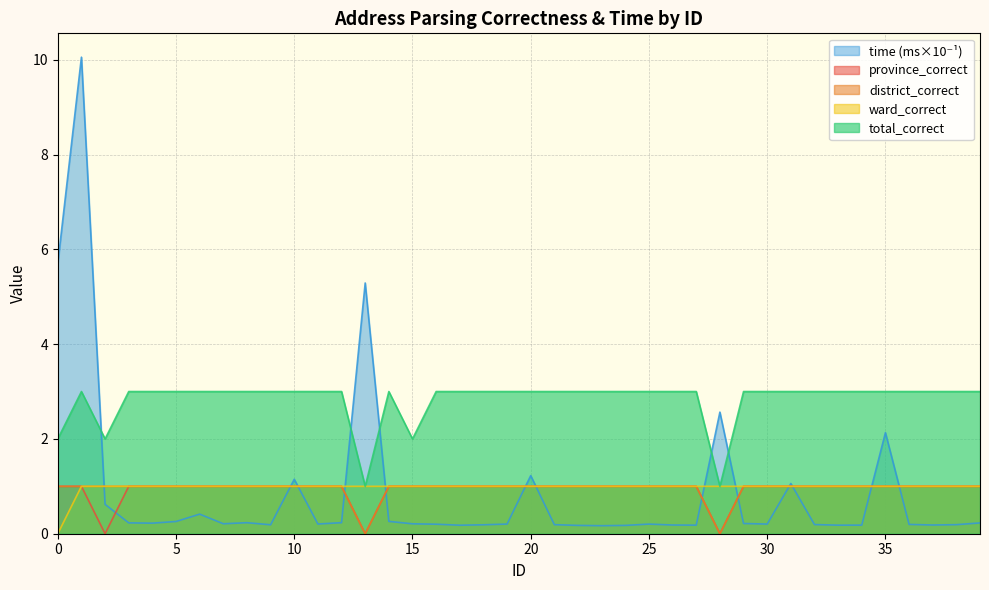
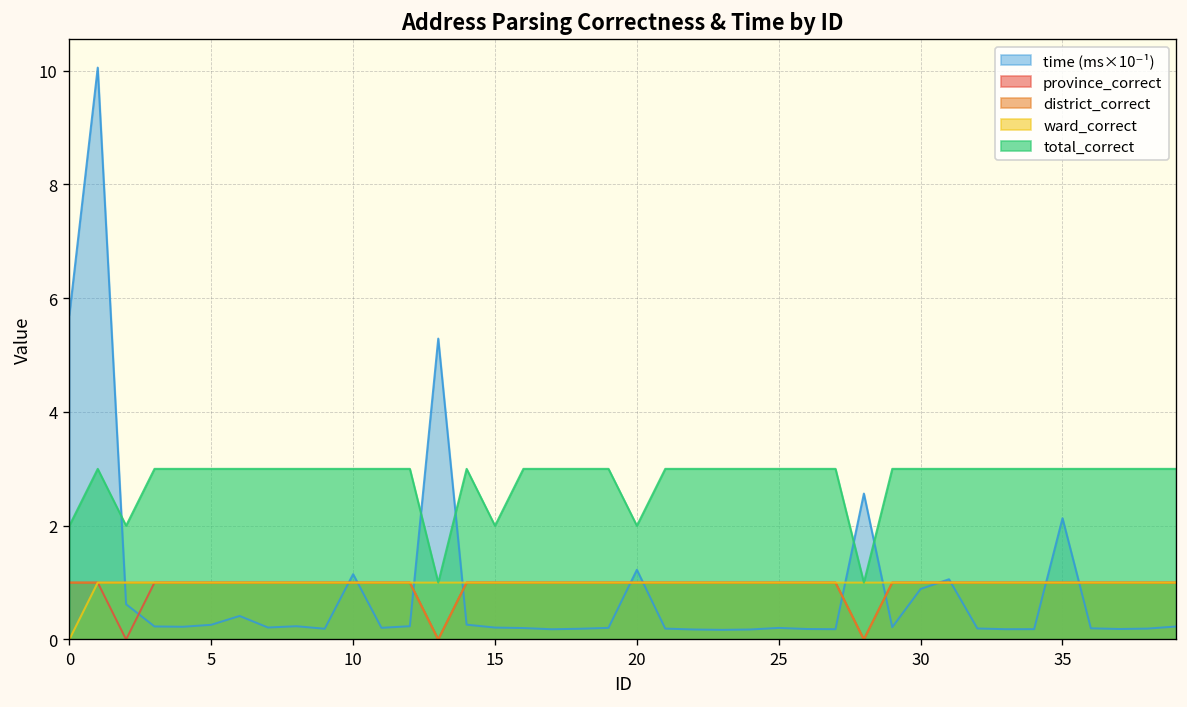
total_correct, 20: 3 -> 2
time (ms×10⁻¹), 30: 0.2 -> 0.9
